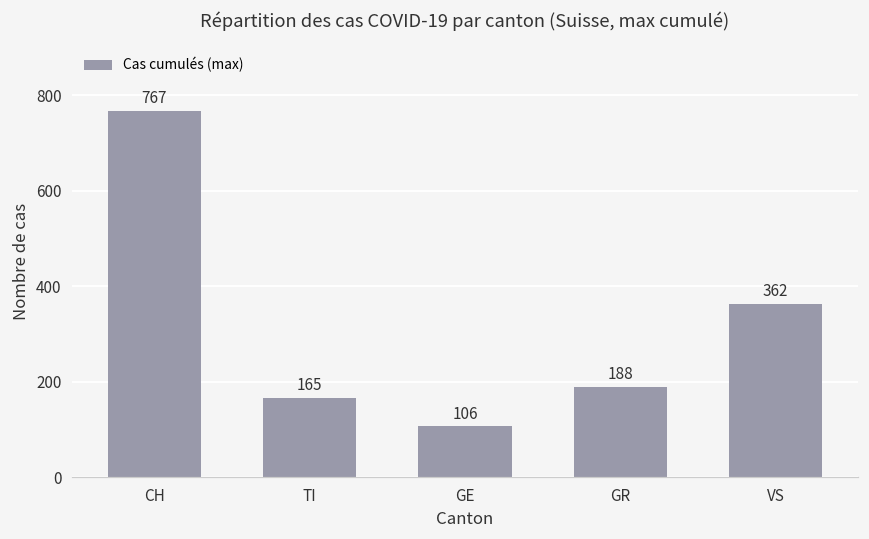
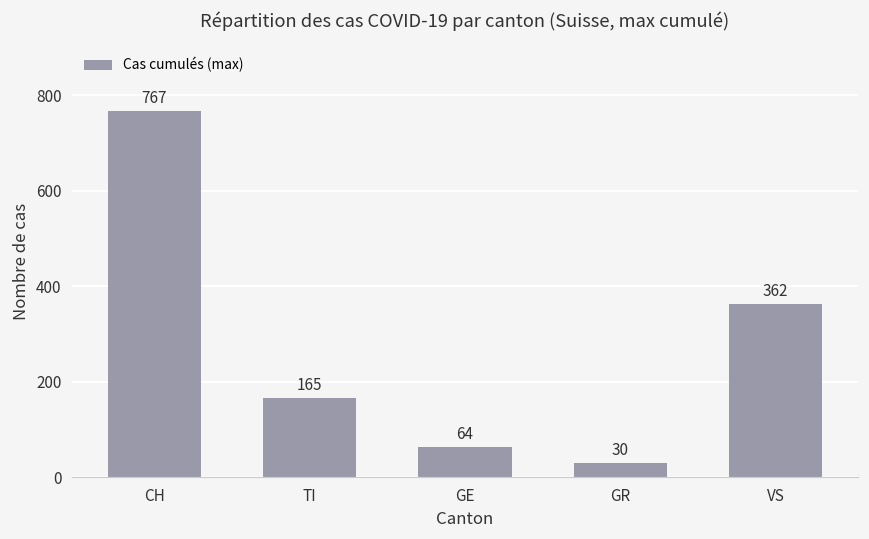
GE: 106 -> 64
GR: 188 -> 30
